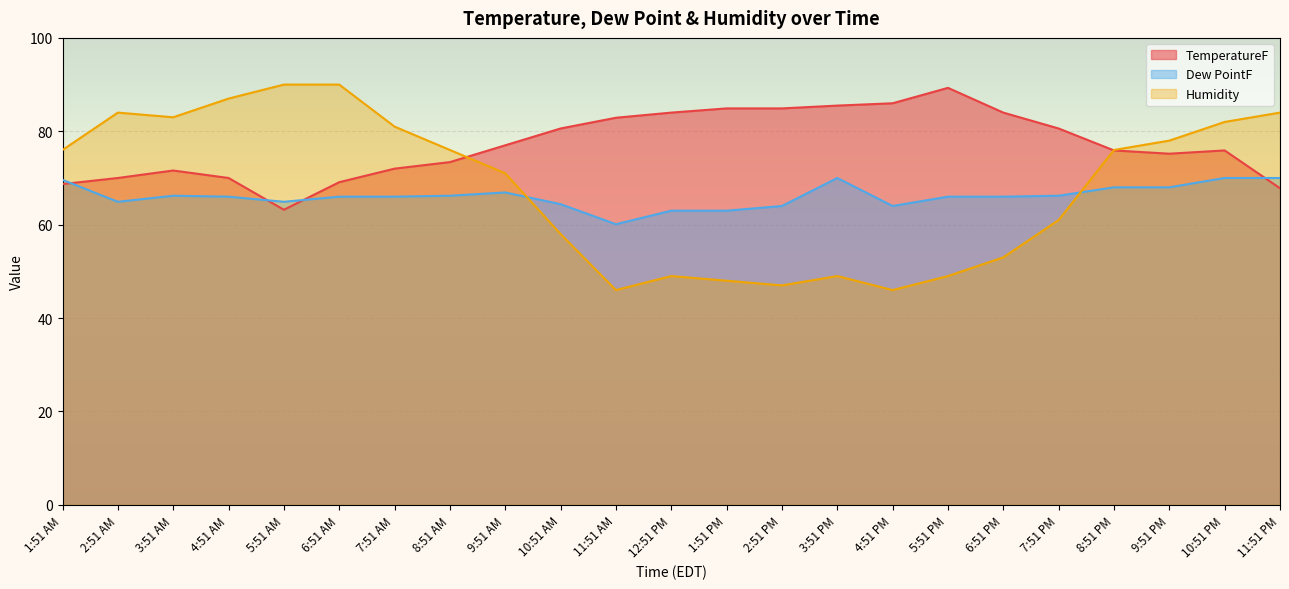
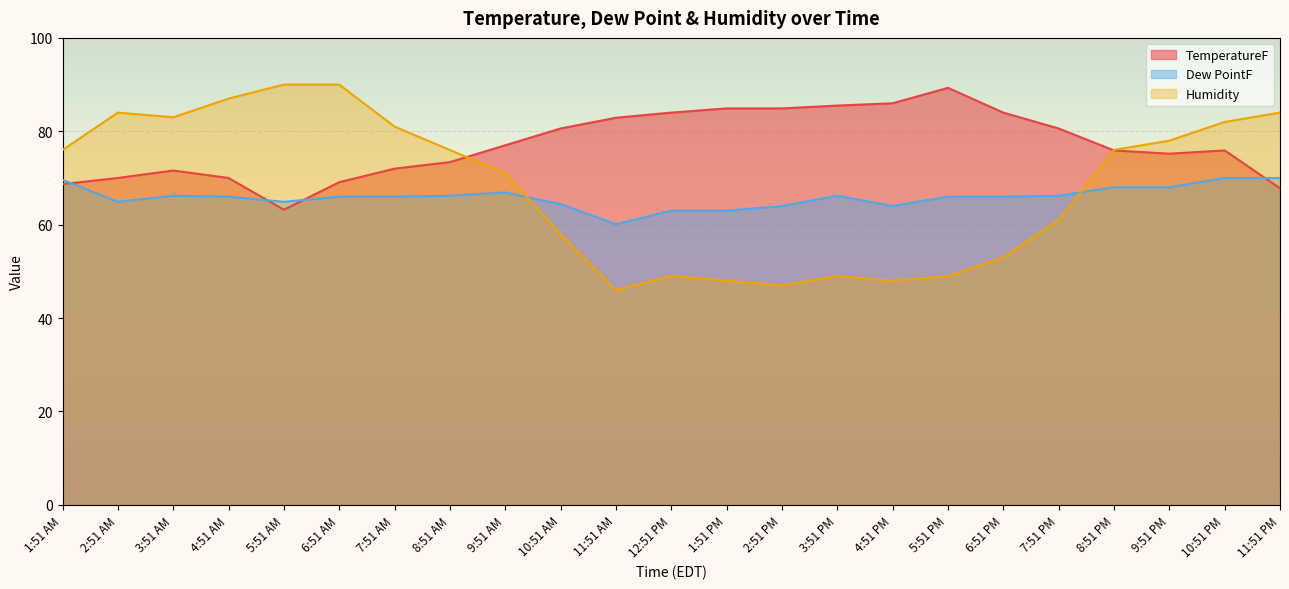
Dew PointF, 3:51 PM: 70 -> 66
Humidity, 4:51 PM: 46 -> 48
